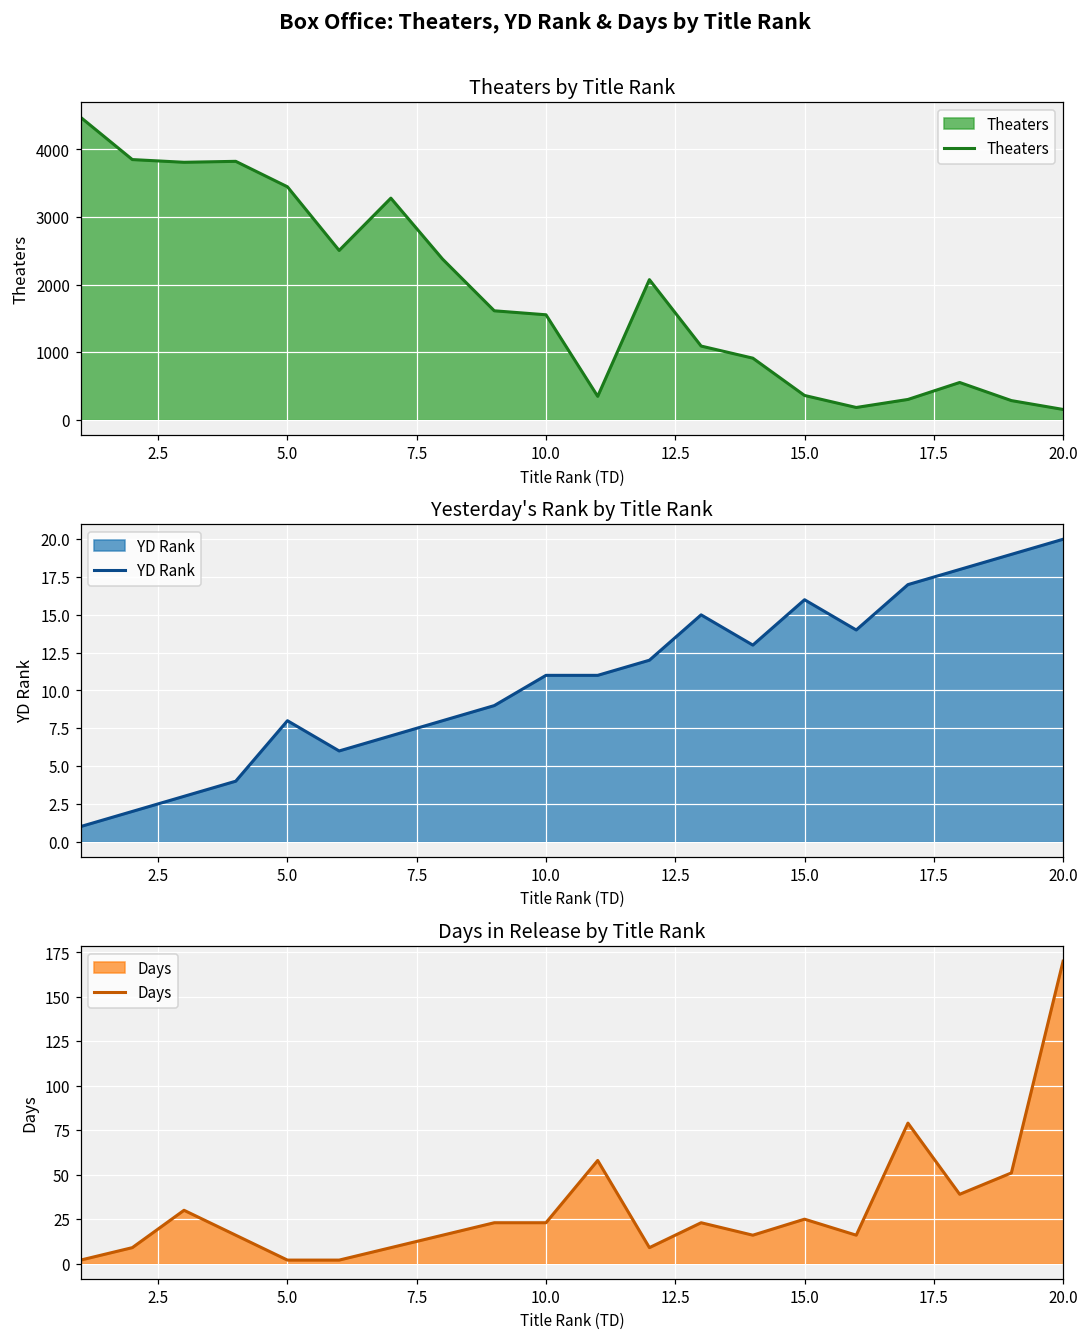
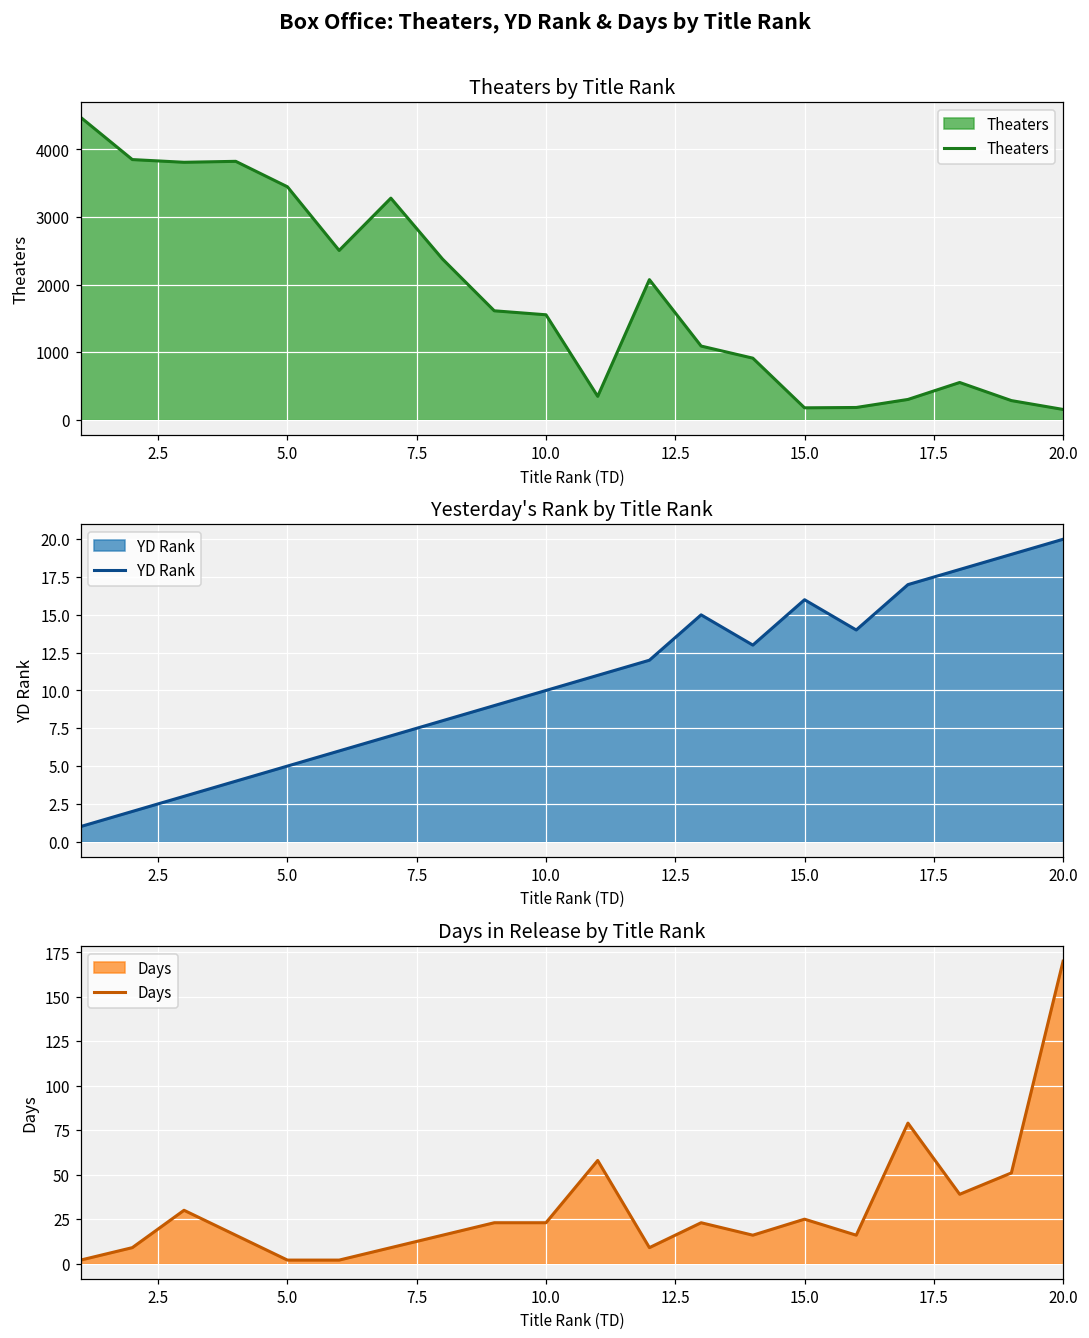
Theaters by Title Rank, 15.0: 400 -> 200
Yesterday's Rank by Title Rank, 5.0: 8 -> 5
Yesterday's Rank by Title Rank, 10.0: 11 -> 10
